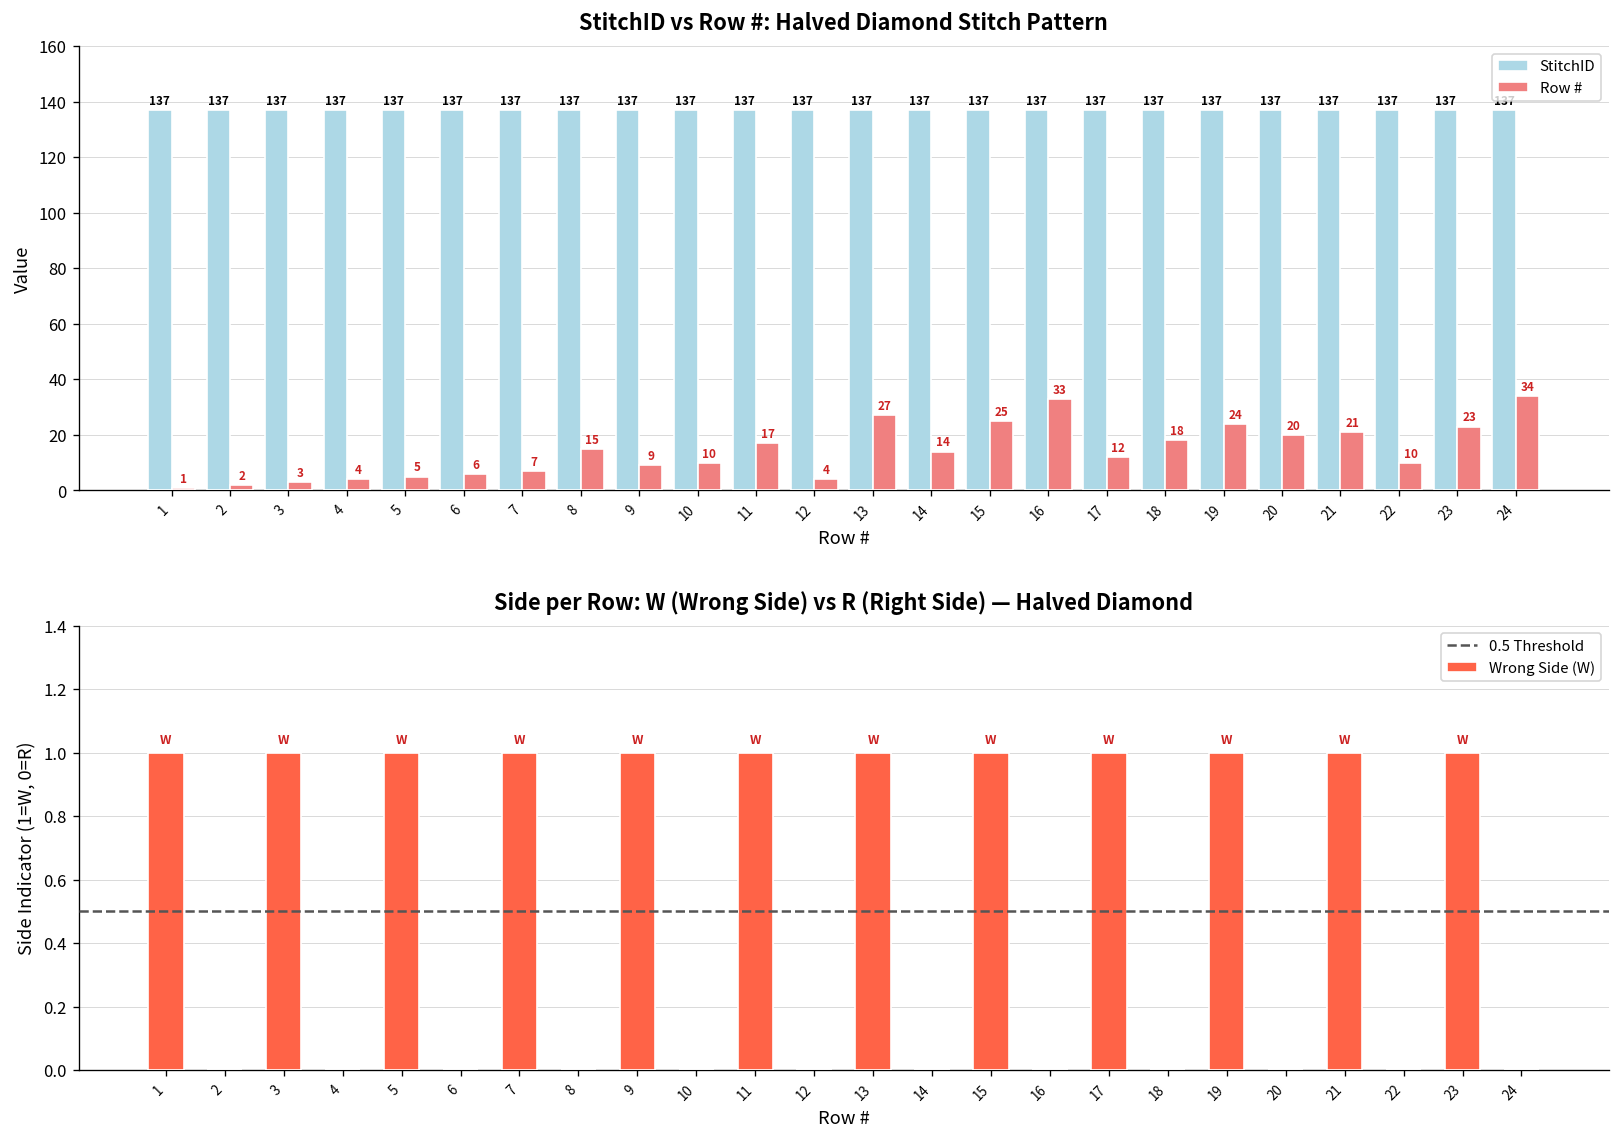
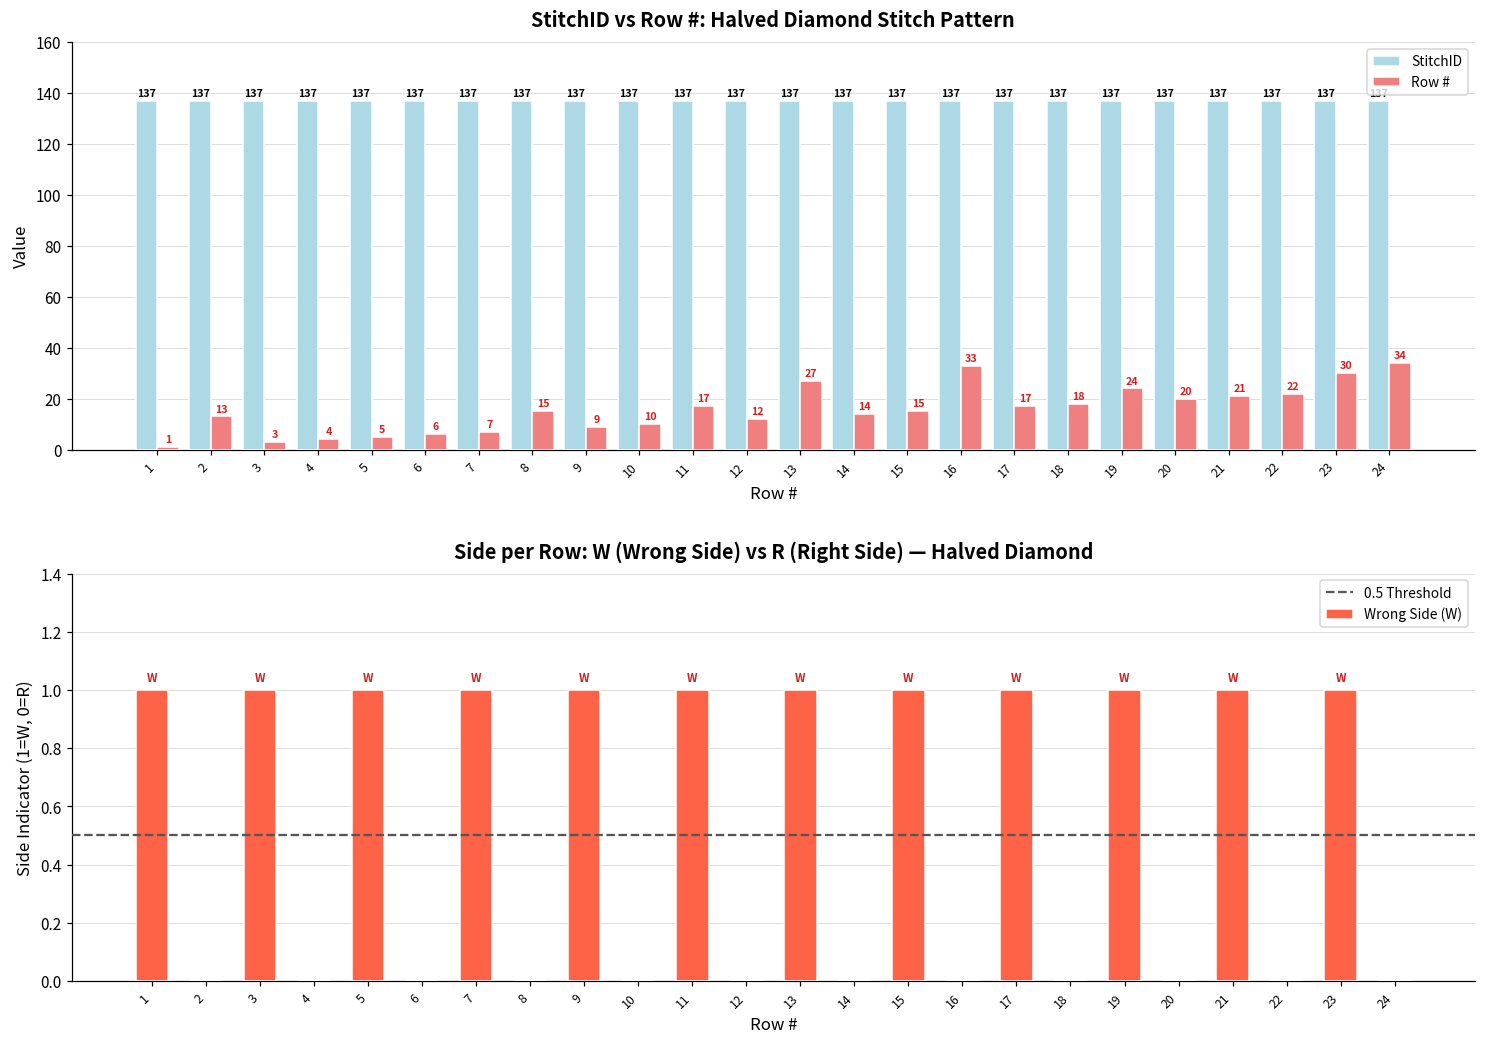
StitchID vs Row #: Halved Diamond Stitch Pattern, Row #, 2: 2 -> 13
StitchID vs Row #: Halved Diamond Stitch Pattern, Row #, 12: 4 -> 12
StitchID vs Row #: Halved Diamond Stitch Pattern, Row #, 15: 25 -> 15
StitchID vs Row #: Halved Diamond Stitch Pattern, Row #, 17: 12 -> 17
StitchID vs Row #: Halved Diamond Stitch Pattern, Row #, 22: 10 -> 22
StitchID vs Row #: Halved Diamond Stitch Pattern, Row #, 23: 23 -> 30
